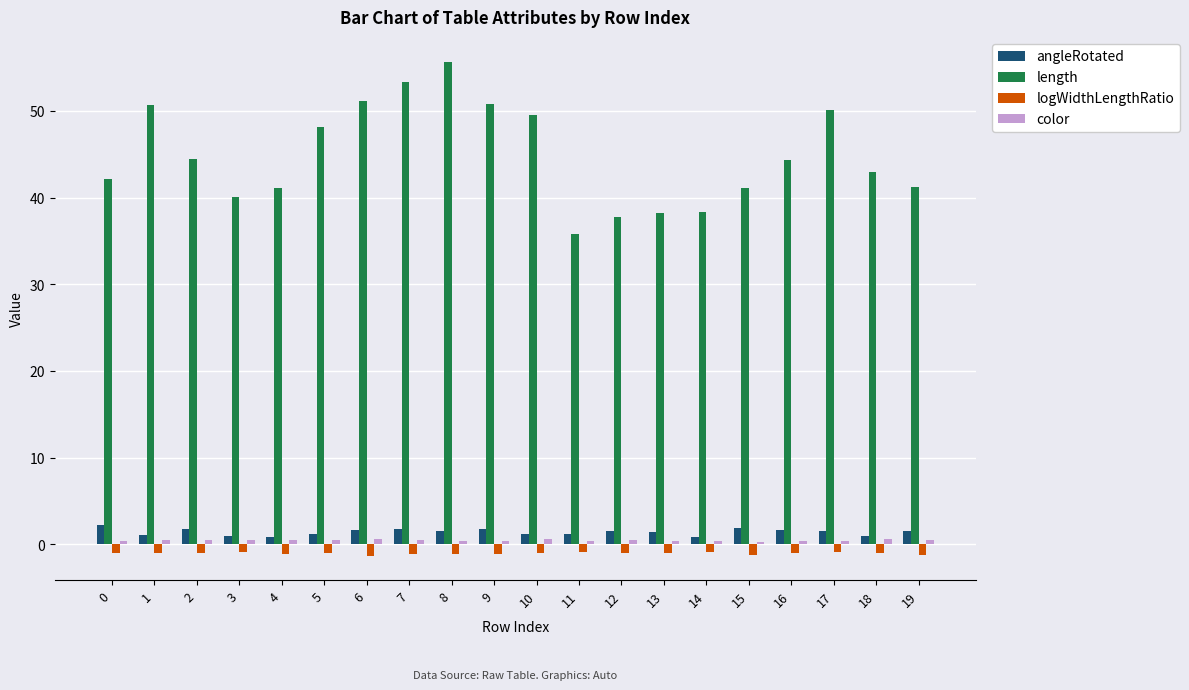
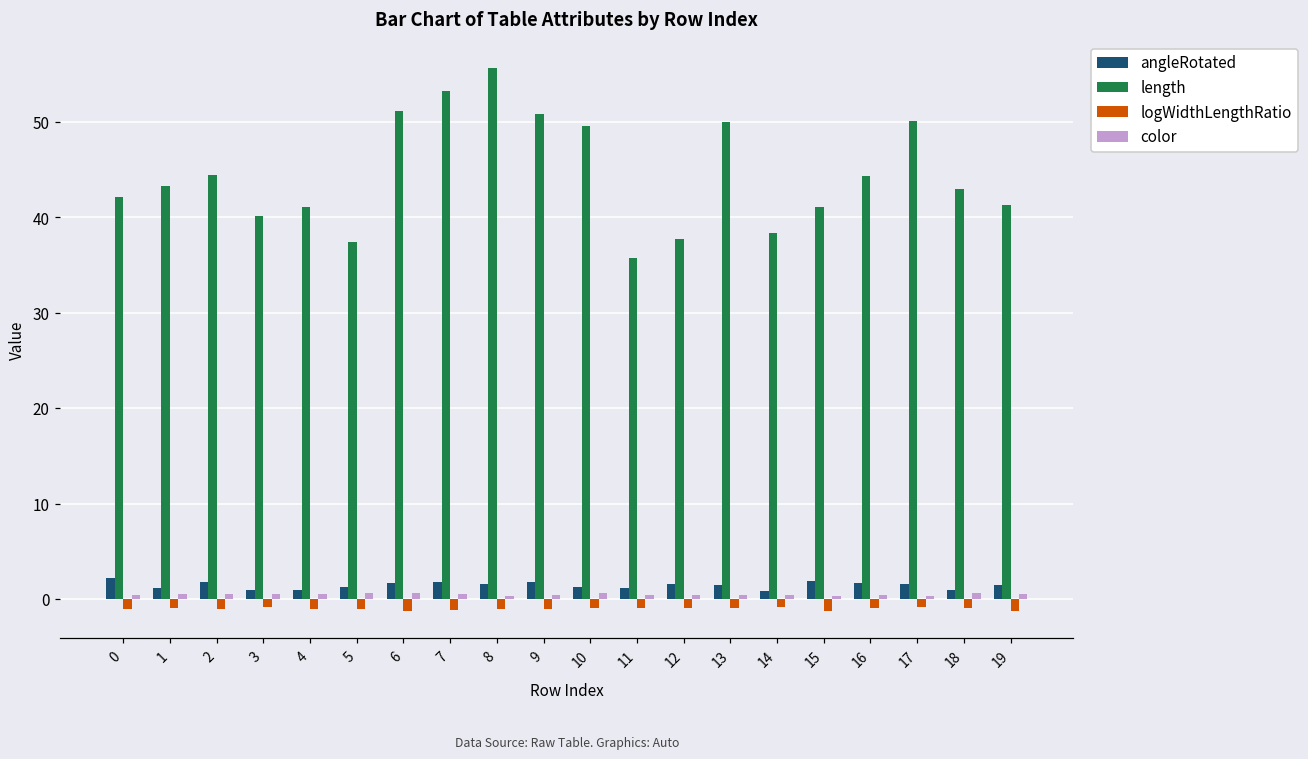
length, 1: 51 -> 43
length, 5: 48 -> 37
length, 13: 38 -> 50
